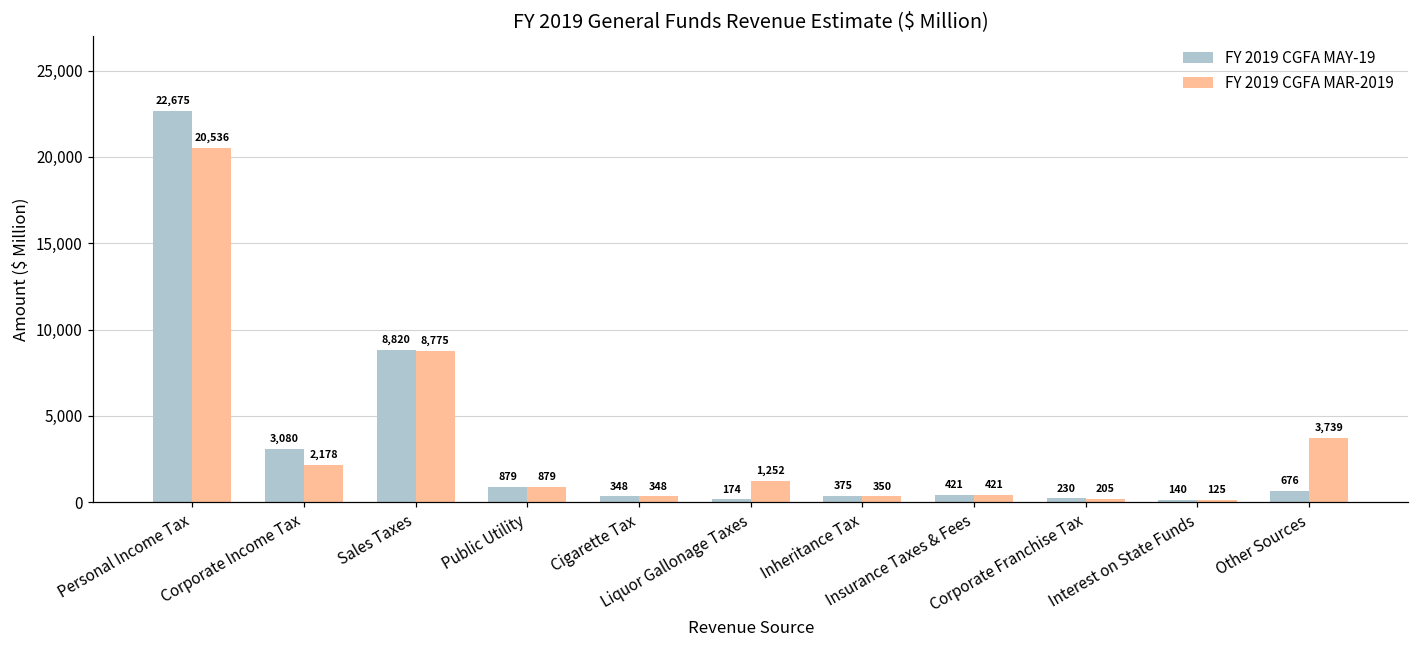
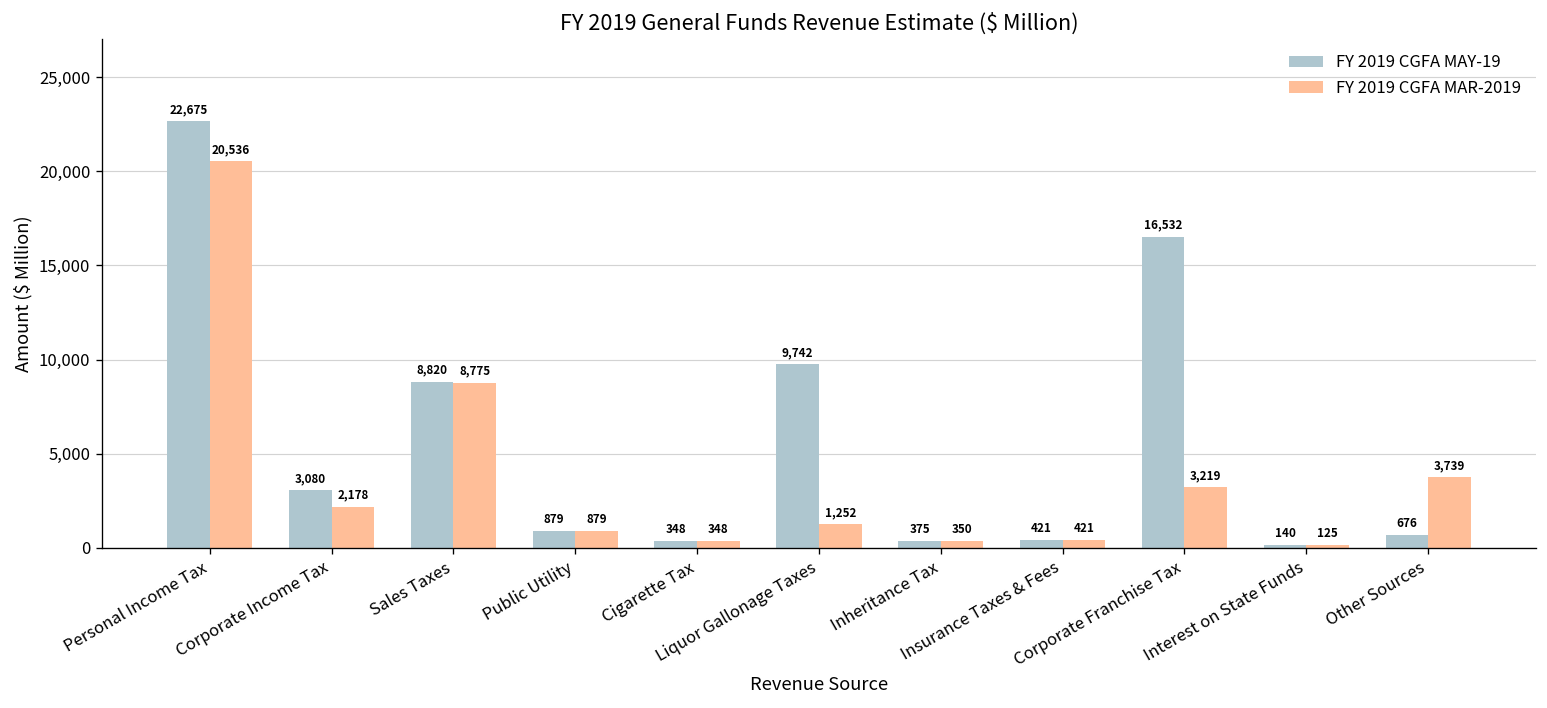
FY 2019 CGFA MAY-19, Liquor Gallonage Taxes: 174 -> 9,742
FY 2019 CGFA MAY-19, Corporate Franchise Tax: 230 -> 16,532
FY 2019 CGFA MAR-2019, Corporate Franchise Tax: 205 -> 3,219
